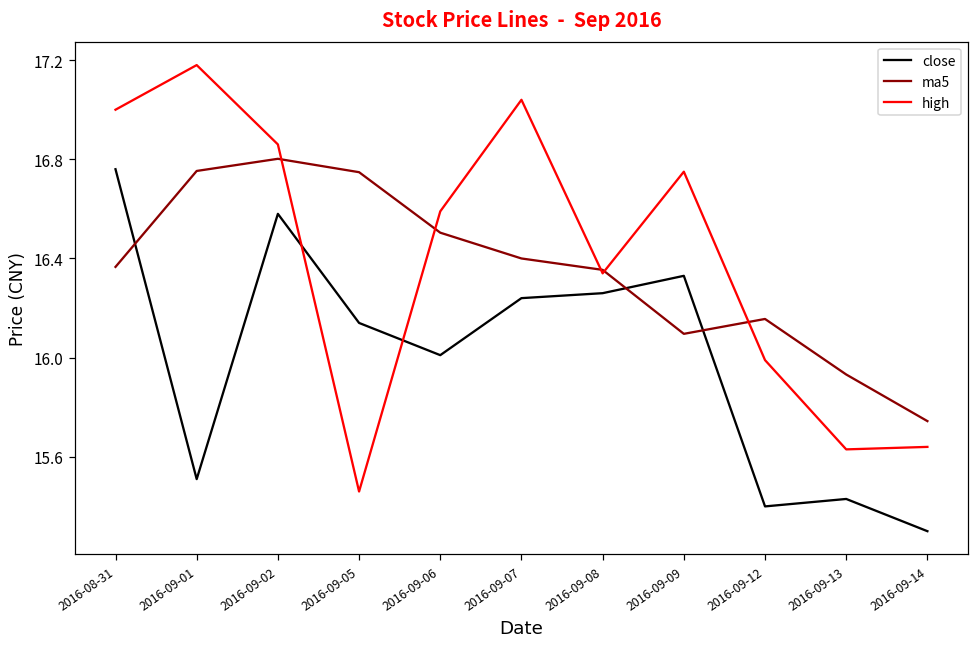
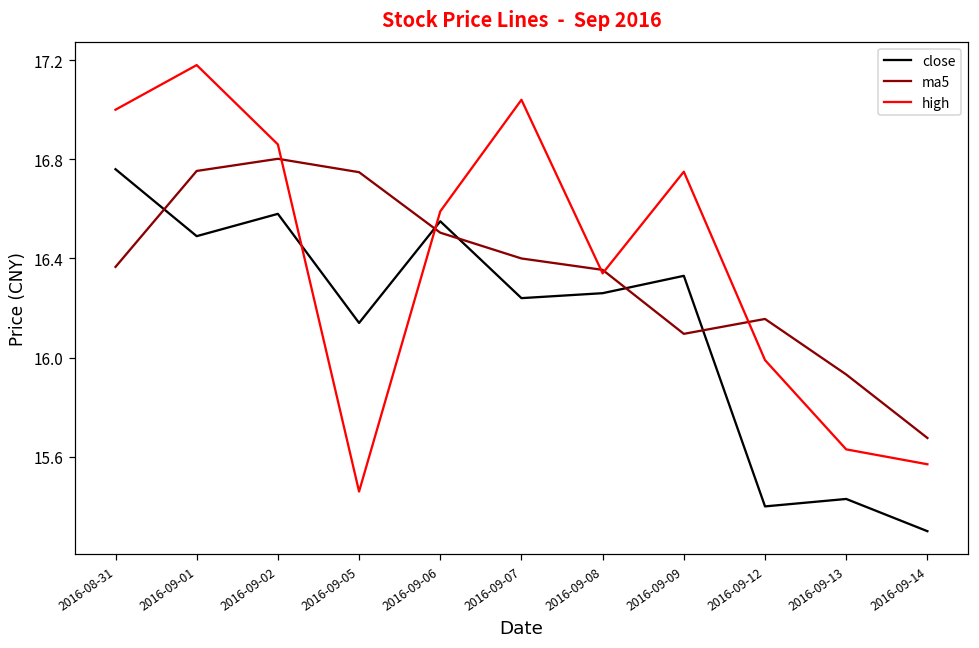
close, 2016-09-01: 15.51 -> 16.49
close, 2016-09-06: 16.01 -> 16.55
ma5, 2016-09-14: 15.74 -> 15.68
high, 2016-09-14: 15.64 -> 15.57
